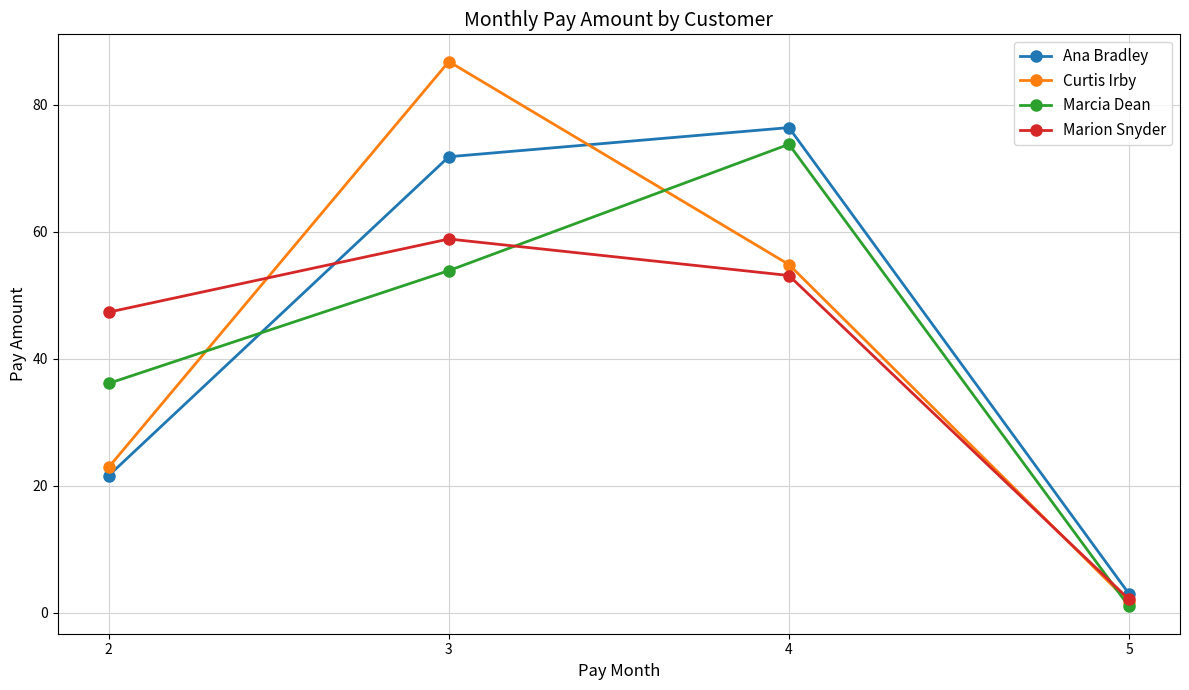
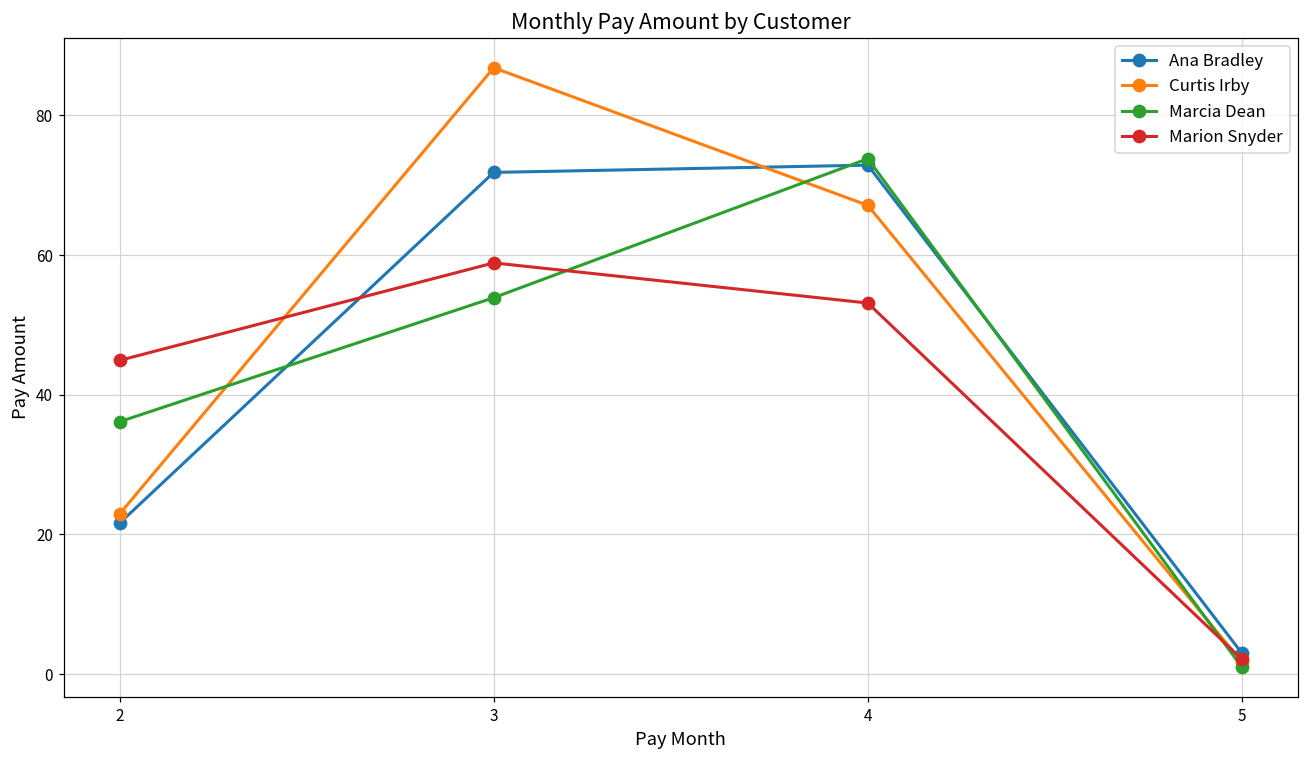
Marion Snyder, 2: 47 -> 45
Ana Bradley, 4: 76 -> 73
Curtis Irby, 4: 55 -> 67
